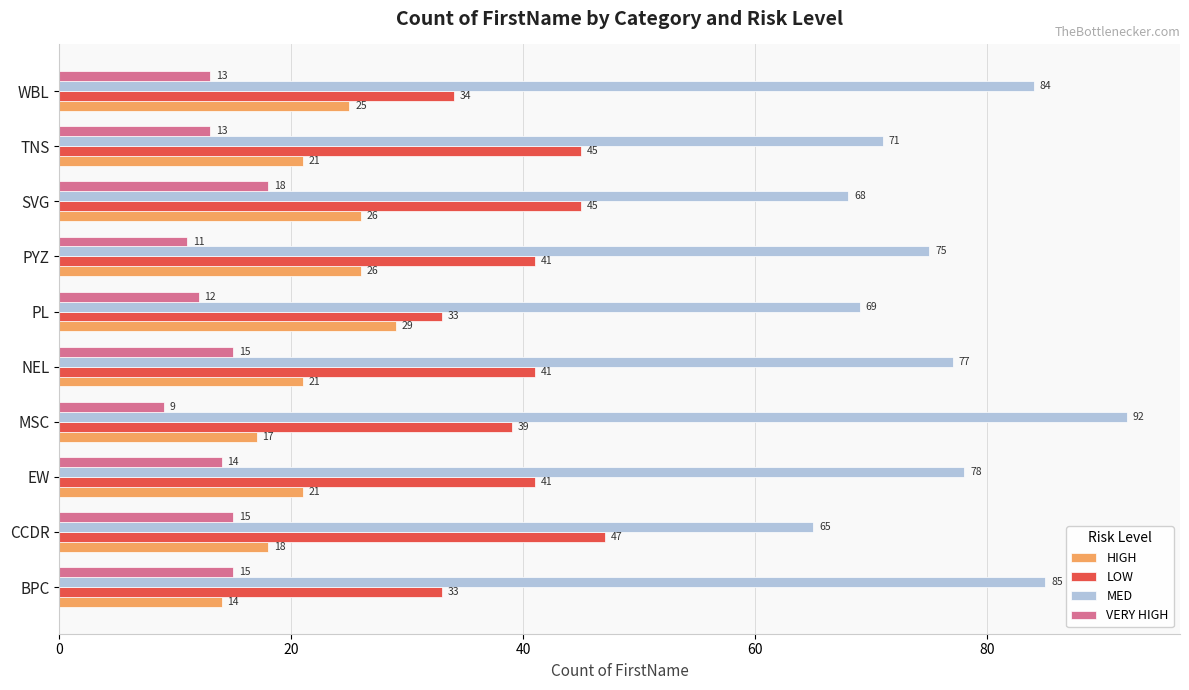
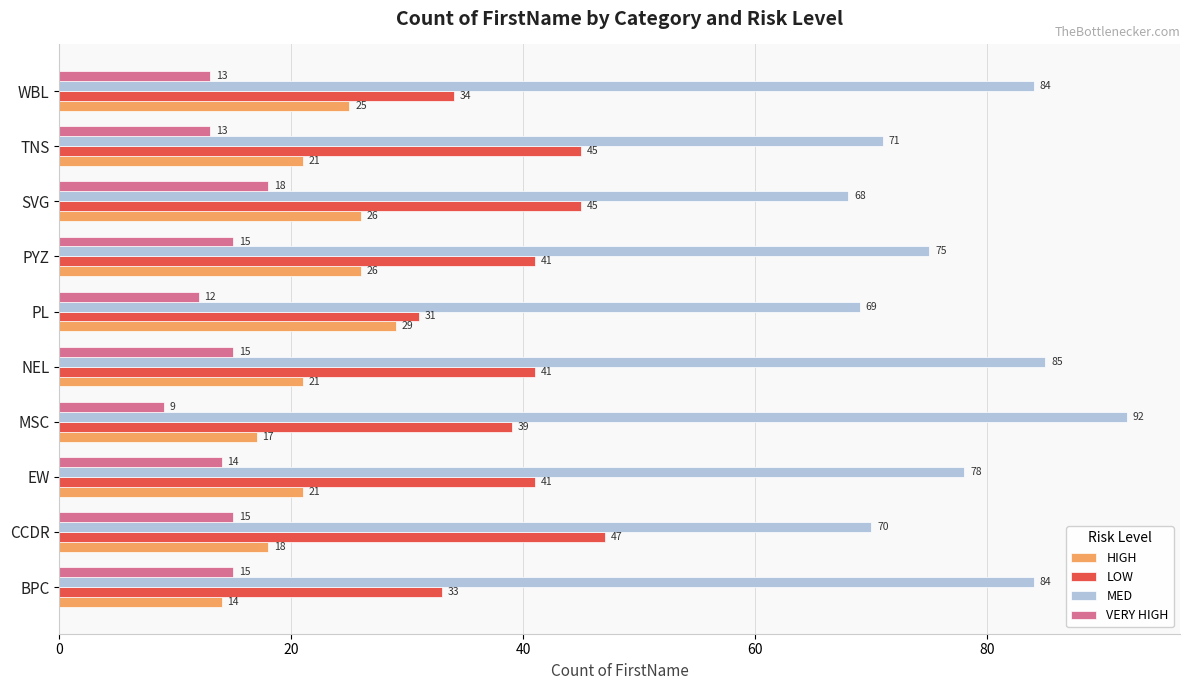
VERY HIGH, PYZ: 11 -> 15
LOW, PL: 33 -> 31
MED, NEL: 77 -> 85
MED, CCDR: 65 -> 70
MED, BPC: 85 -> 84
